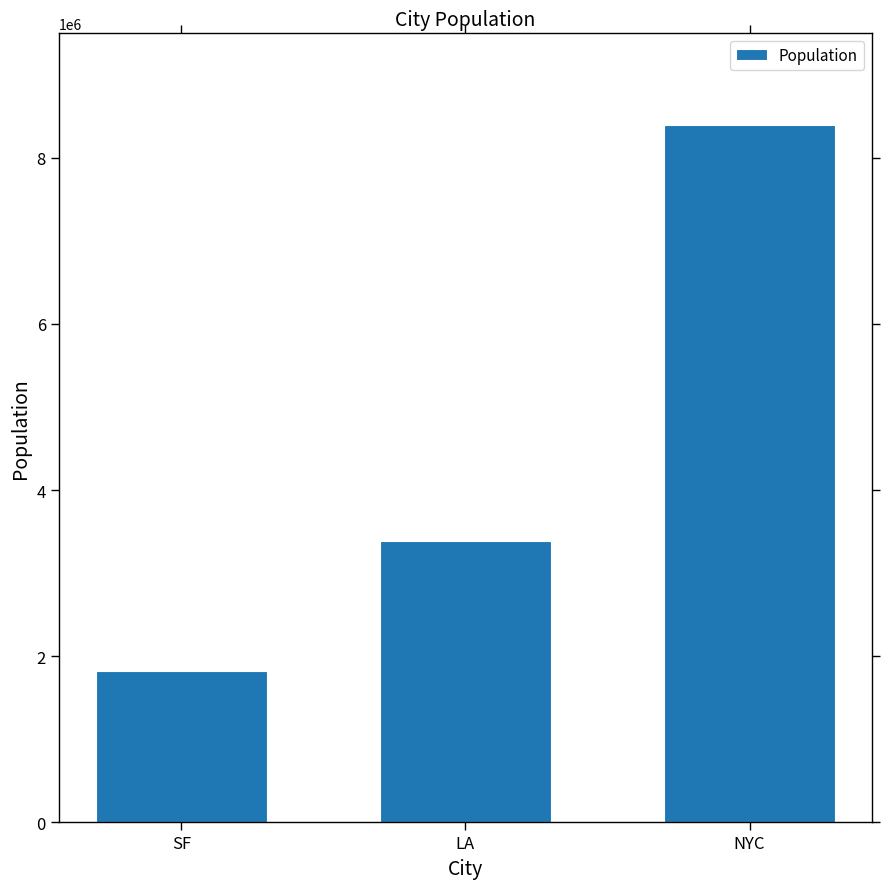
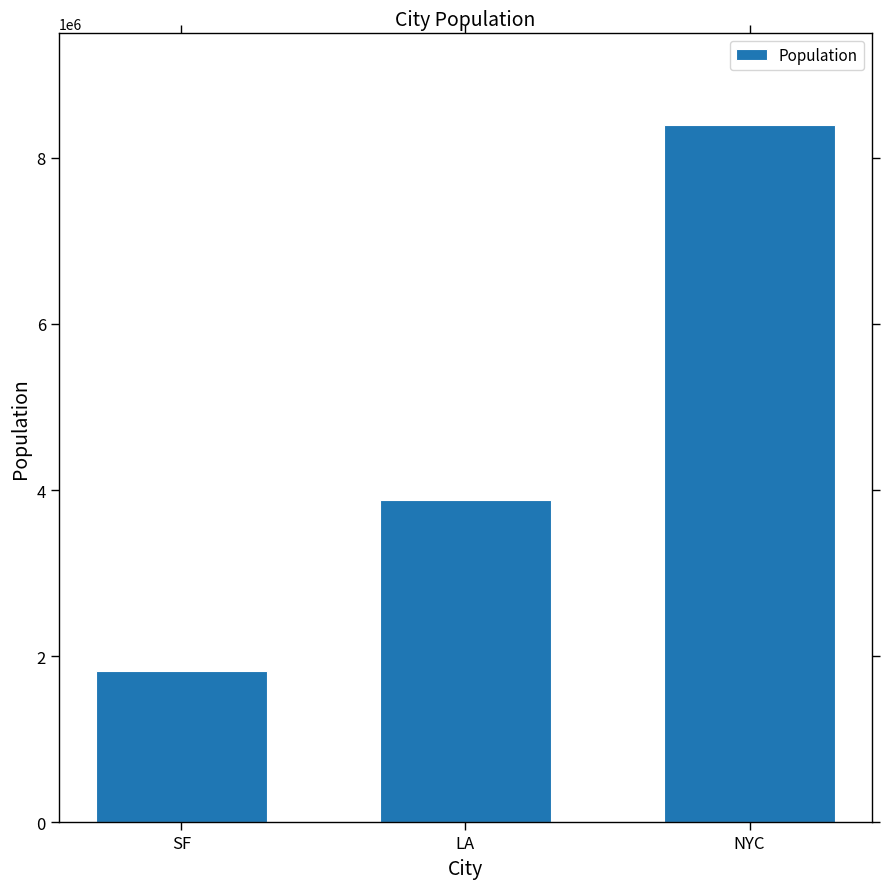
LA: 3400000 -> 3900000
